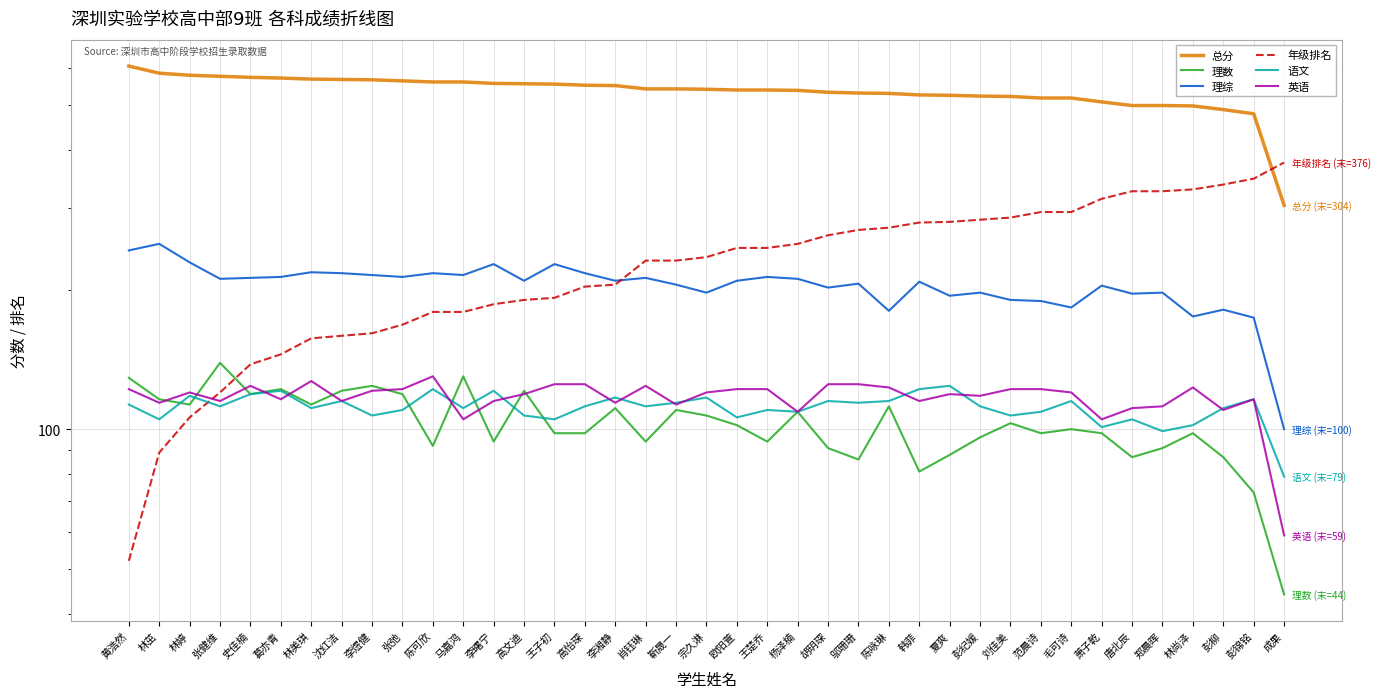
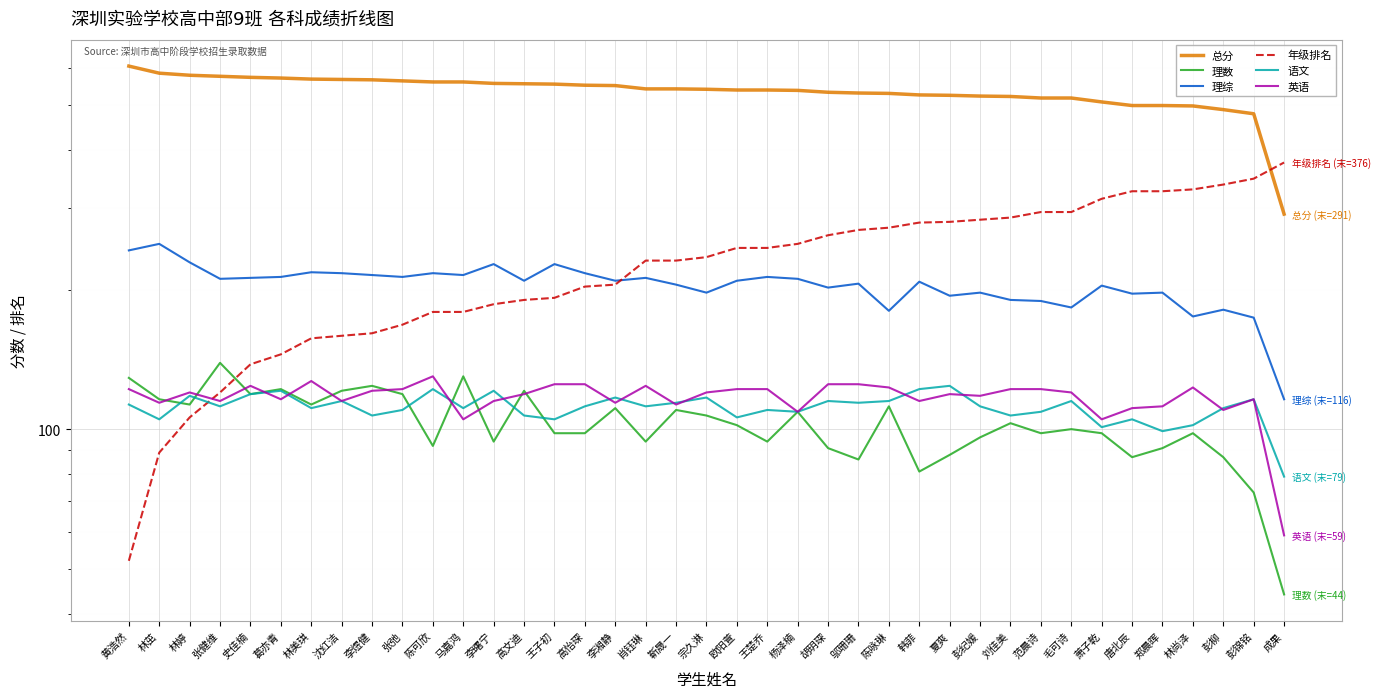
总分, 成果: 304 -> 291
理综, 成果: 100 -> 116
